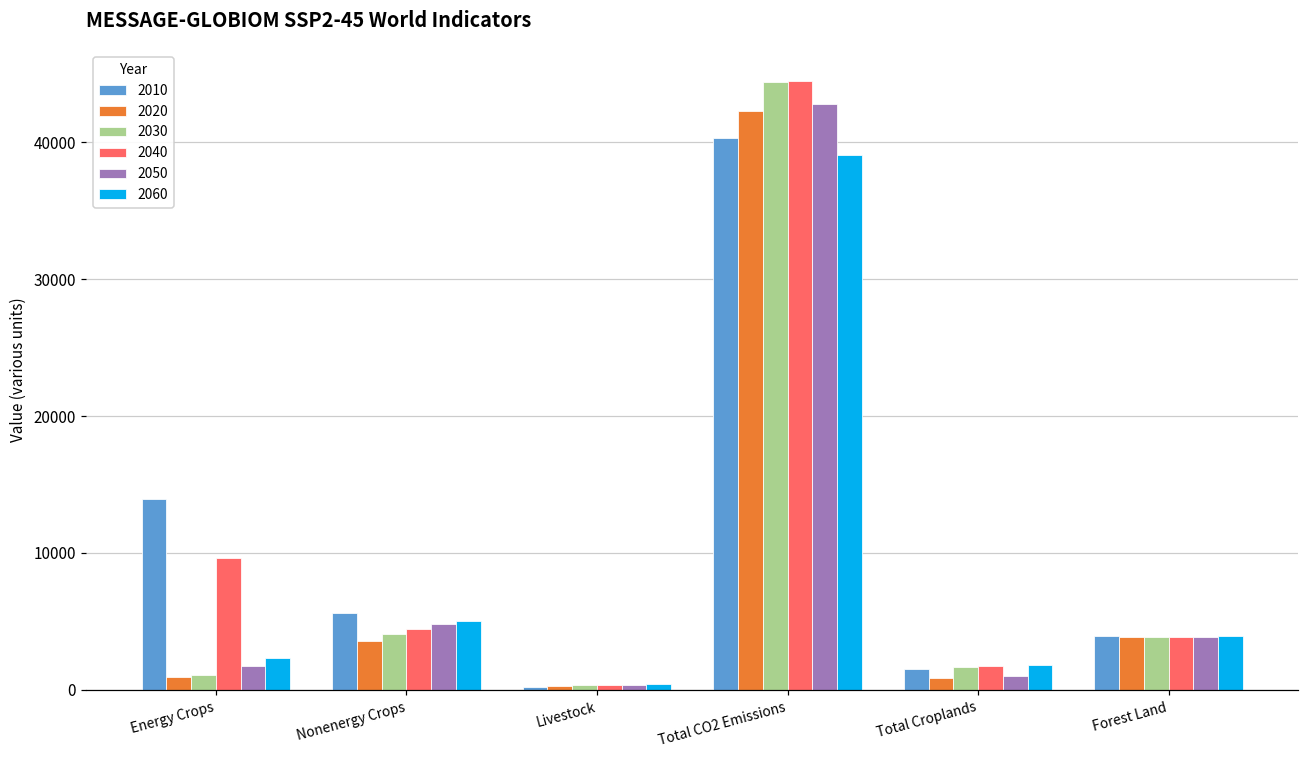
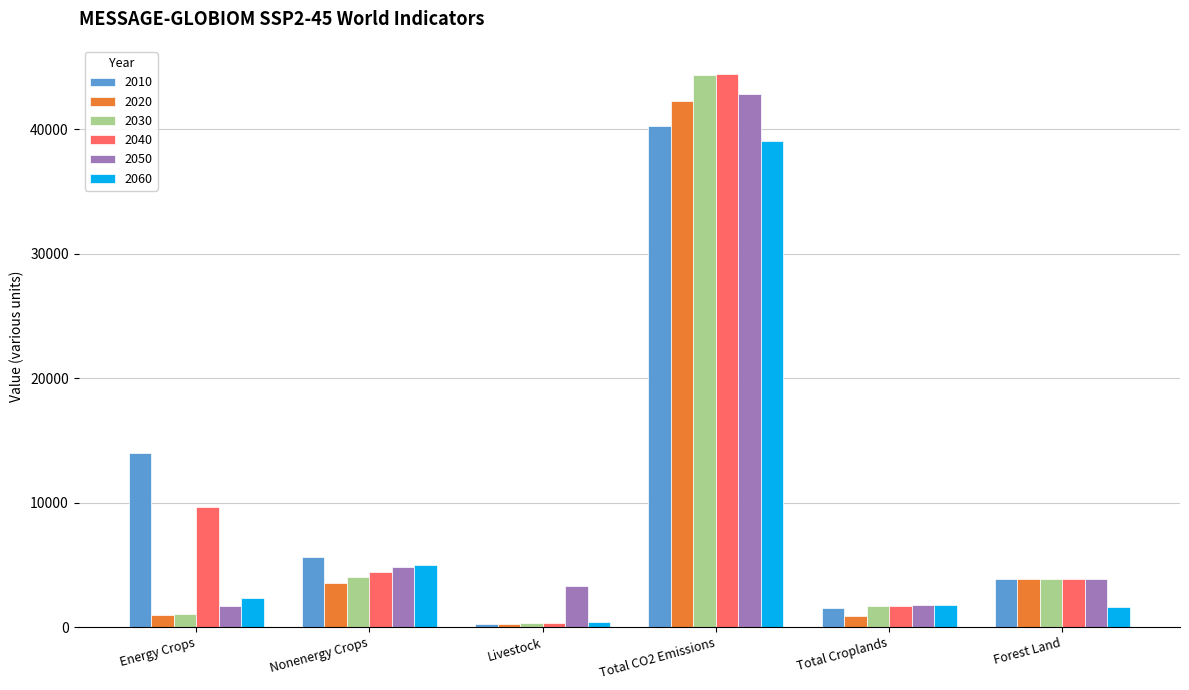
2050, Livestock: 400 -> 3300
2050, Total Croplands: 1000 -> 1800
2060, Forest Land: 3900 -> 1600
